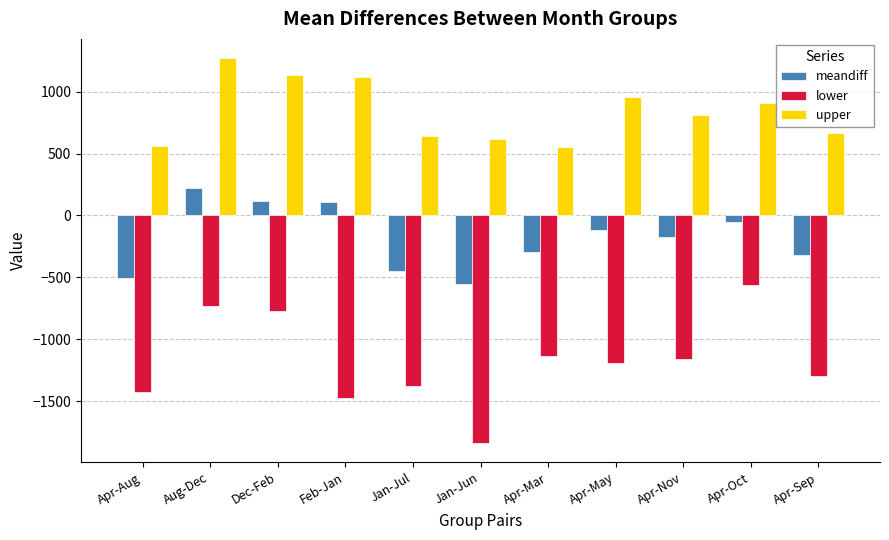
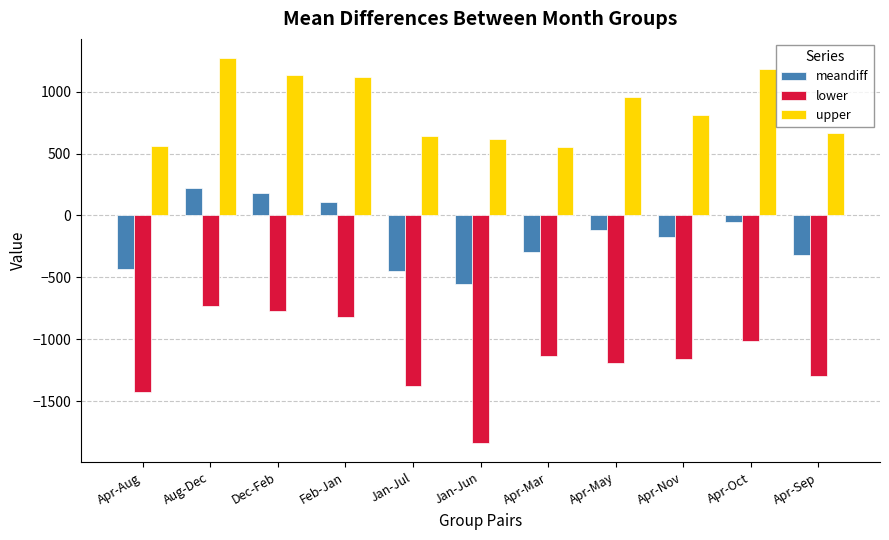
meandiff, Apr-Aug: -500 -> -430
meandiff, Dec-Feb: 110 -> 190
lower, Feb-Jan: -1480 -> -820
lower, Apr-Oct: -570 -> -1020
upper, Apr-Oct: 910 -> 1190
